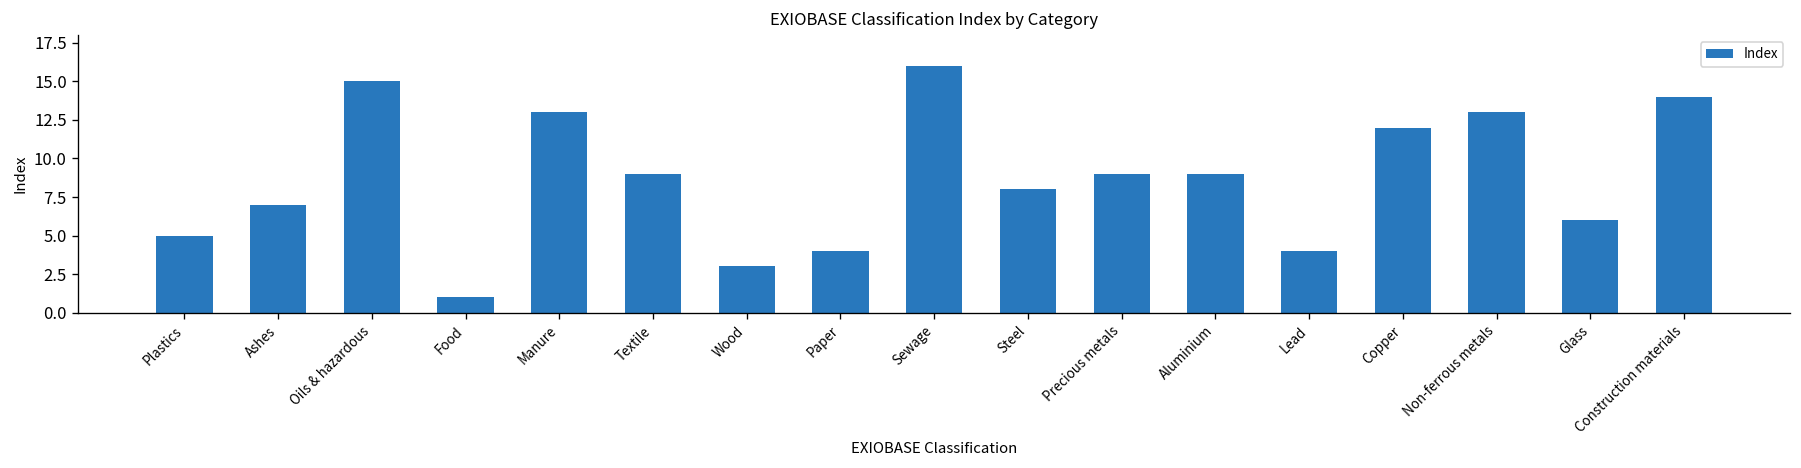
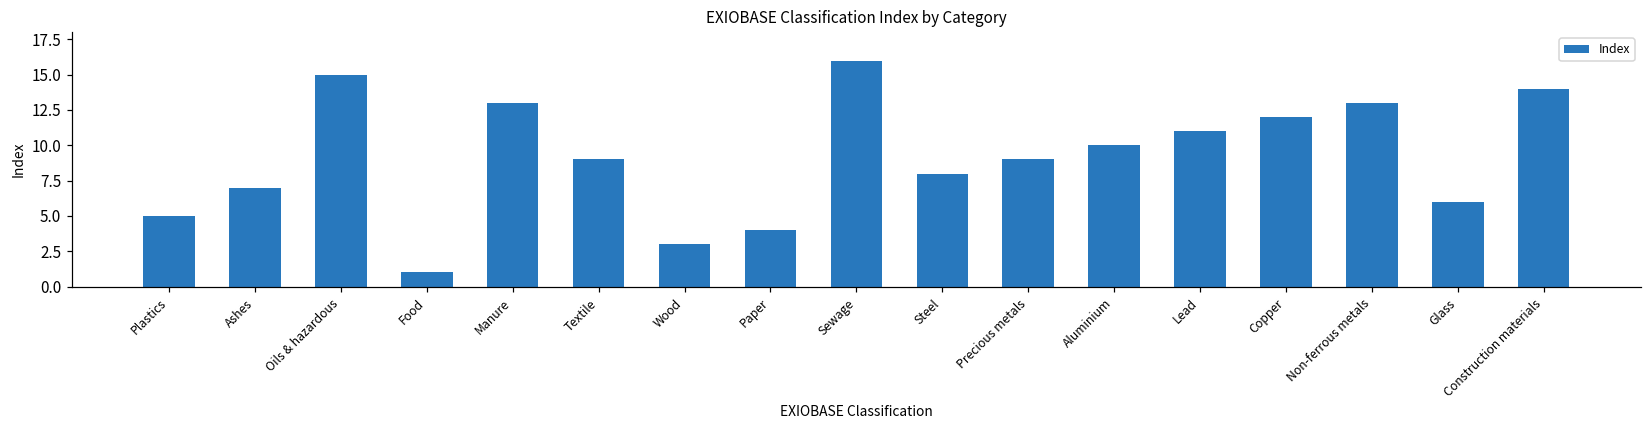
Aluminium: 9 -> 10
Lead: 4 -> 11
